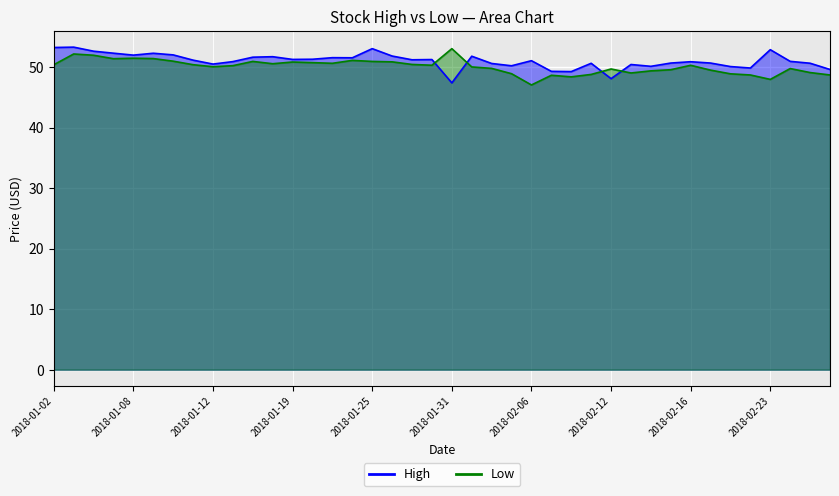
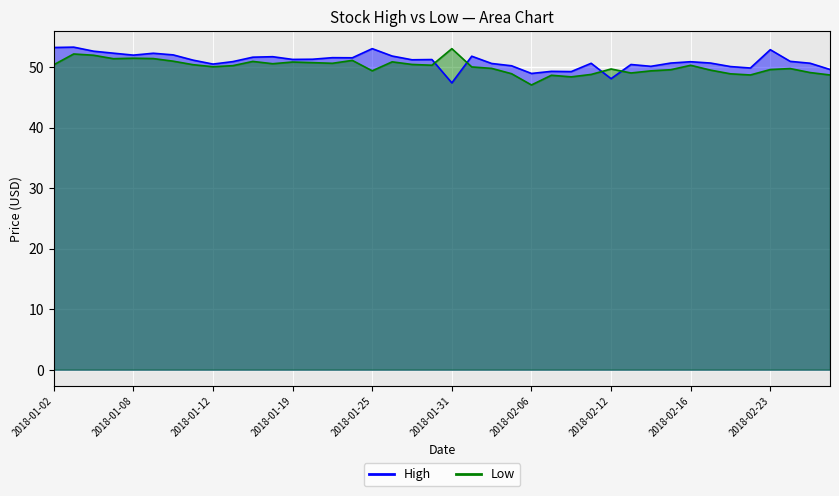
Low, 2018-01-25: 51 -> 49
High, 2018-02-06: 51 -> 49
Low, 2018-02-23: 48 -> 50
